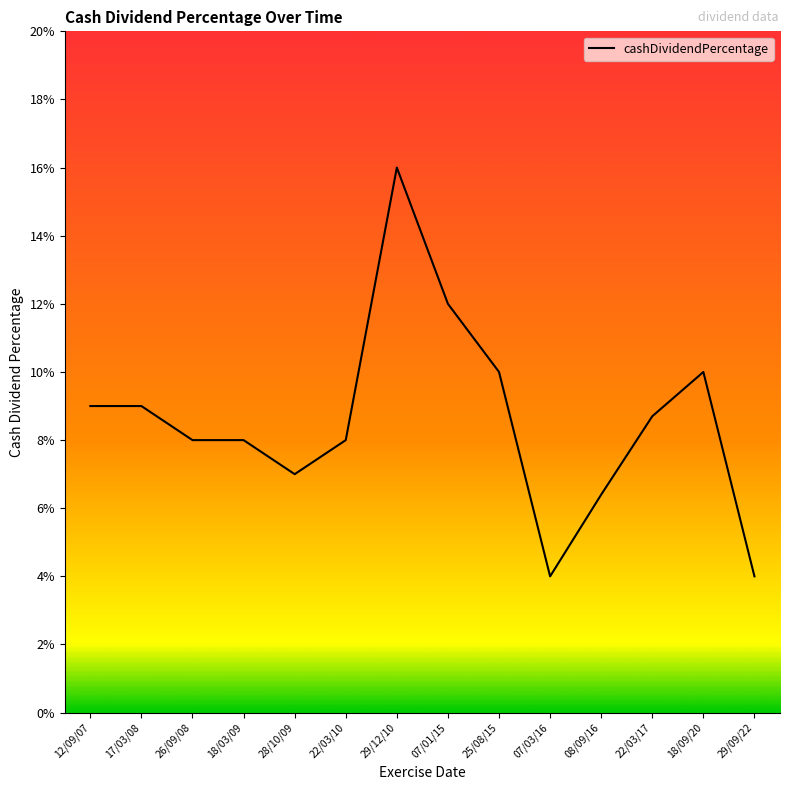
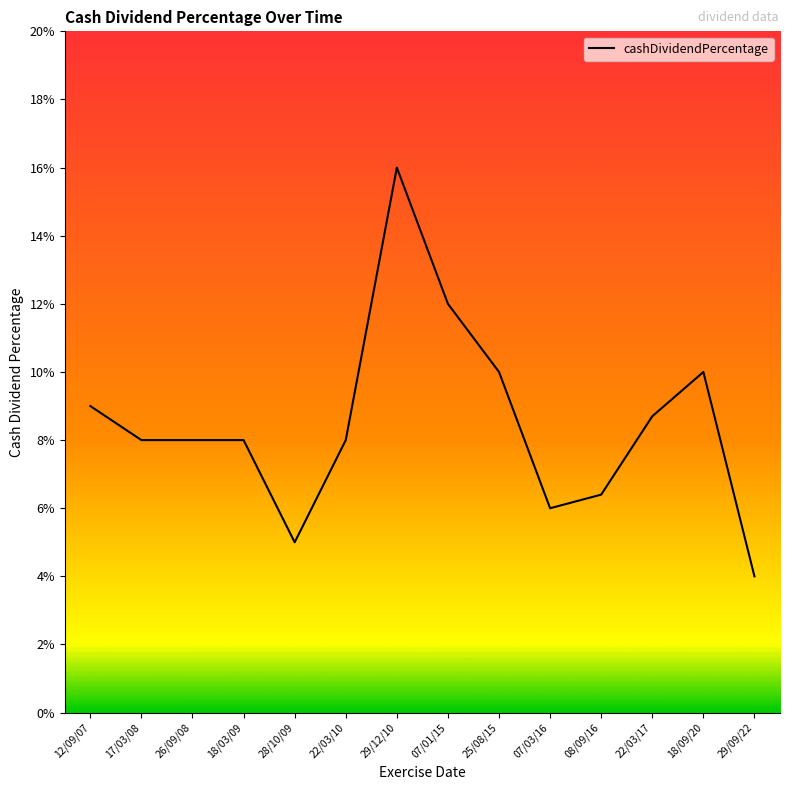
17/03/08: 9.0% -> 8.0%
28/10/09: 7.0% -> 5.0%
07/03/16: 4.0% -> 6.0%
